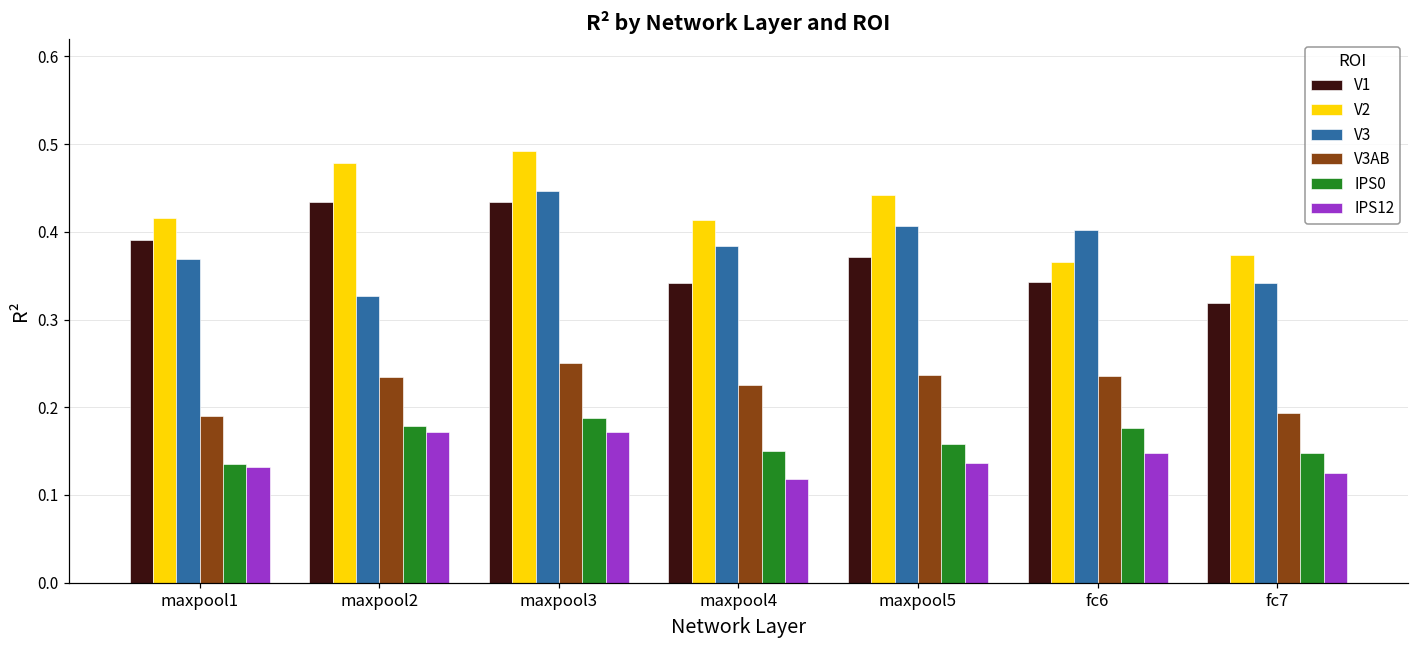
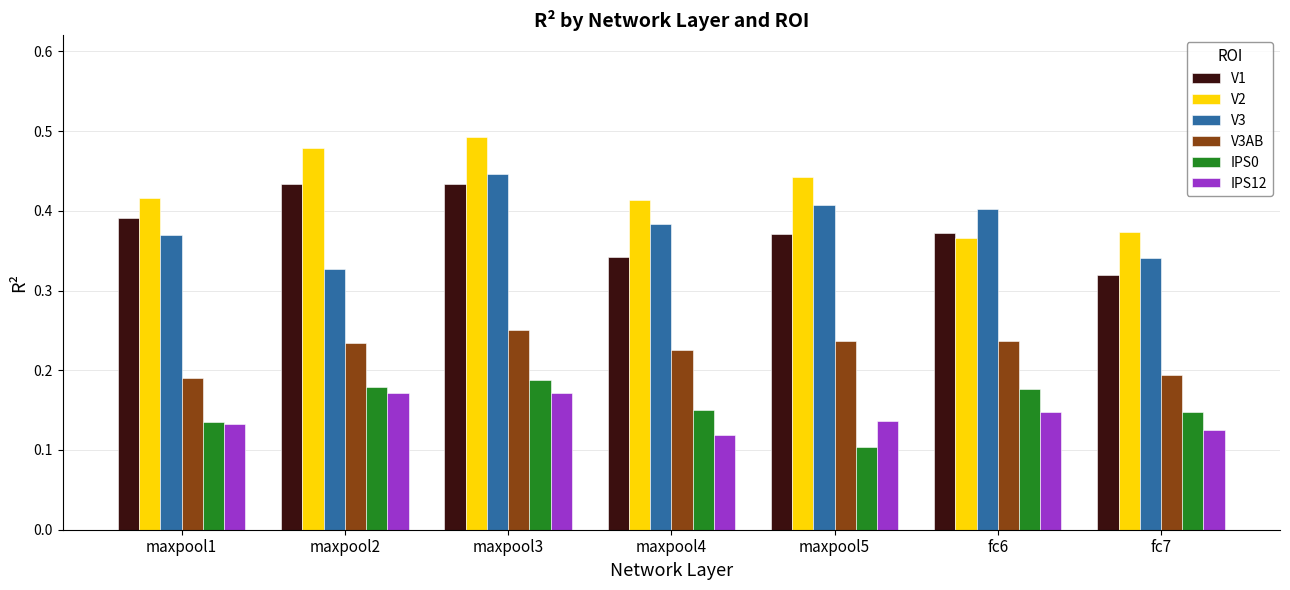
IPS0, maxpool5: 0.16 -> 0.10
V1, fc6: 0.34 -> 0.37
